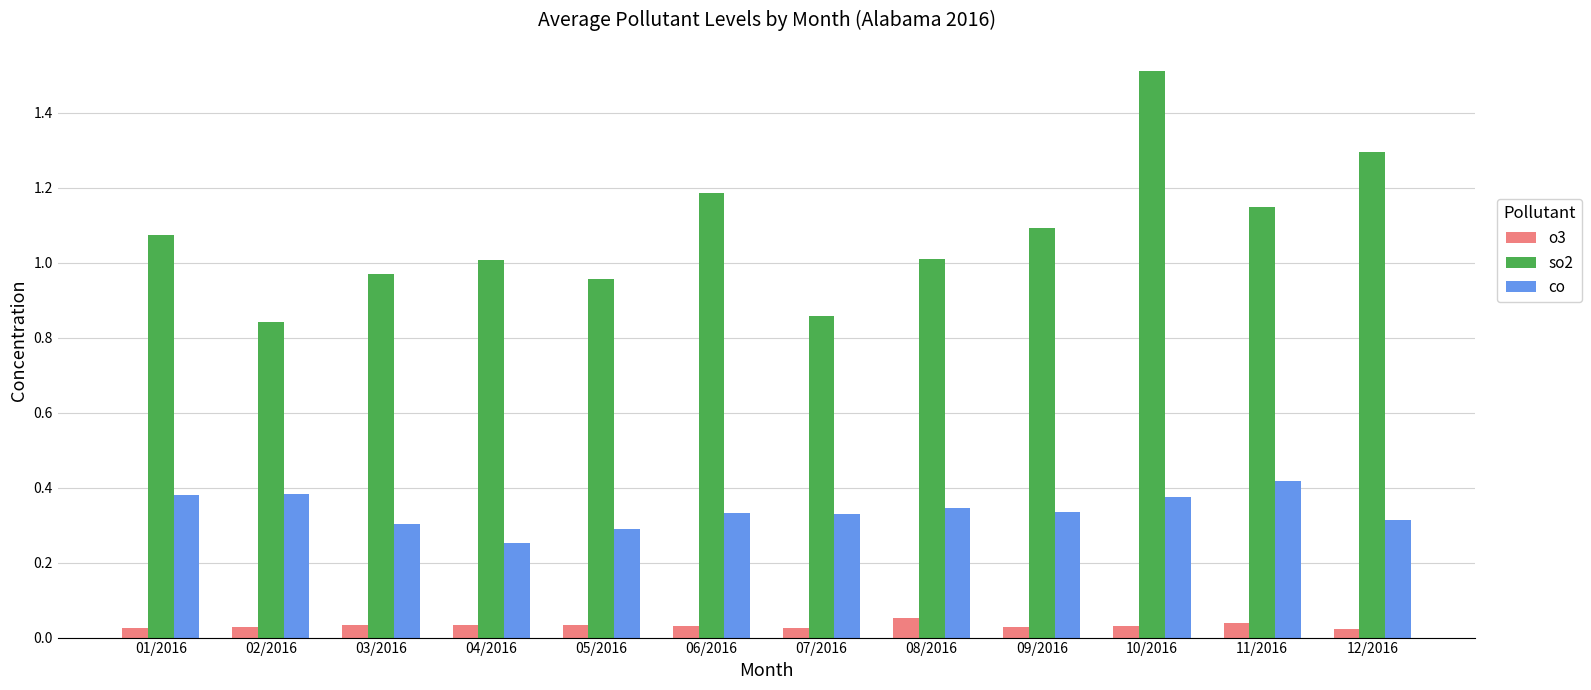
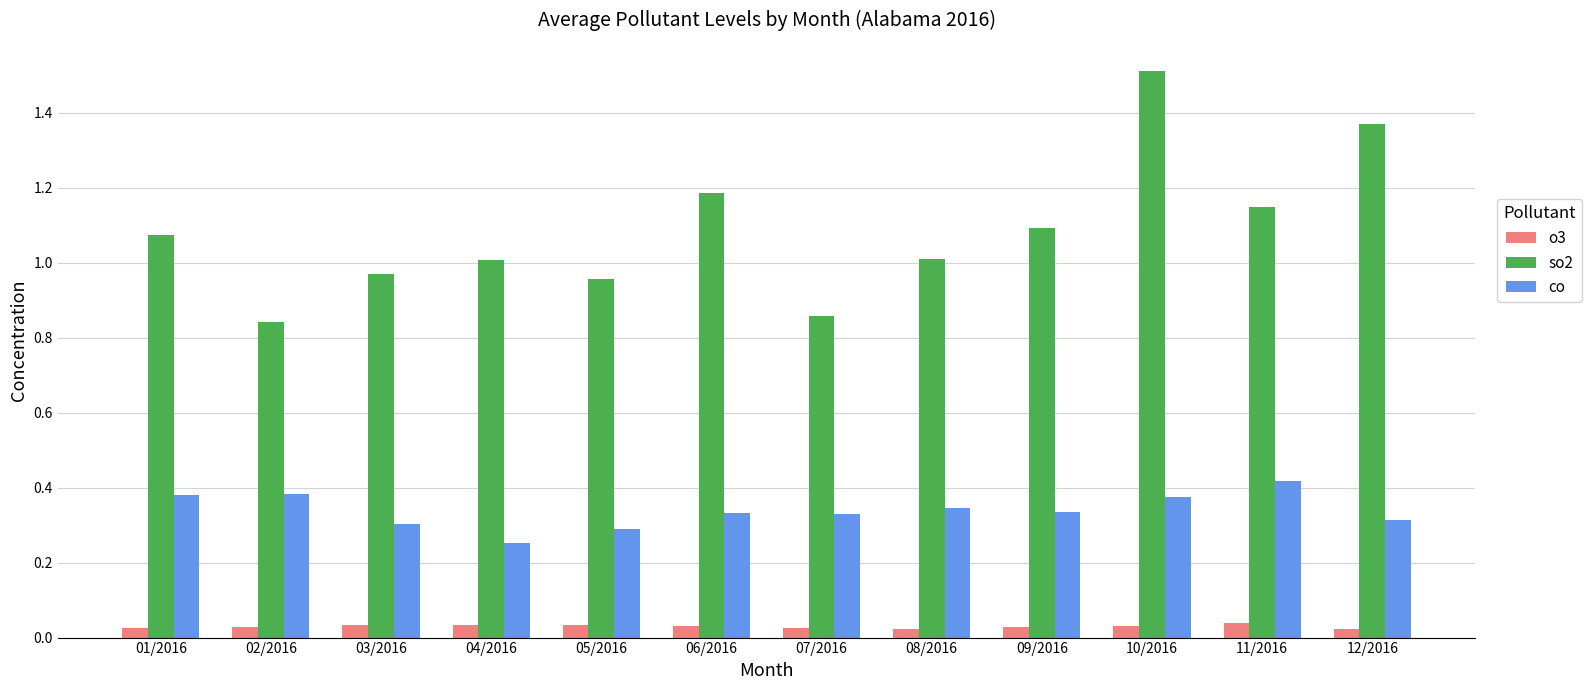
o3, 08/2016: 0.05 -> 0.02
so2, 12/2016: 1.29 -> 1.37
